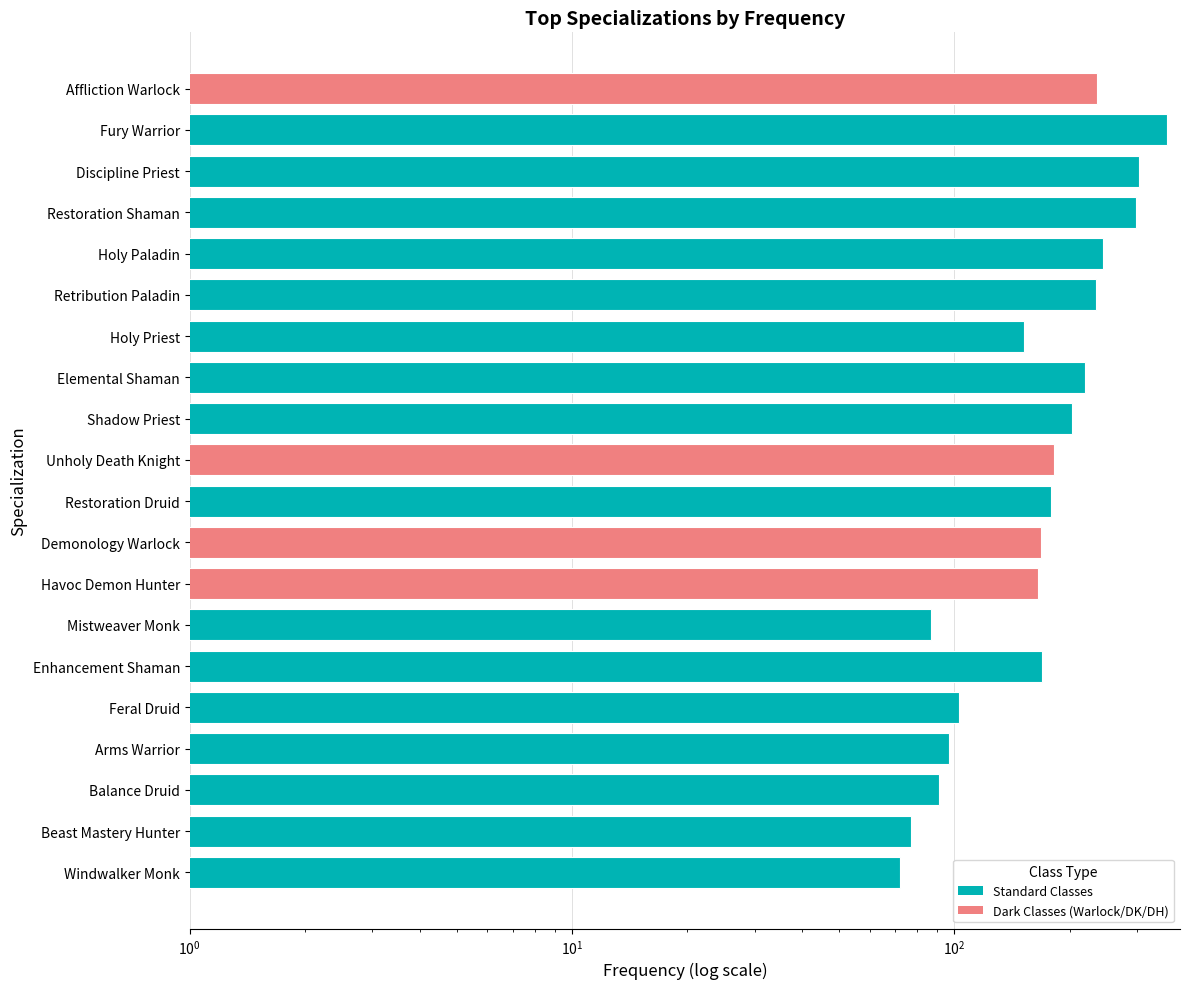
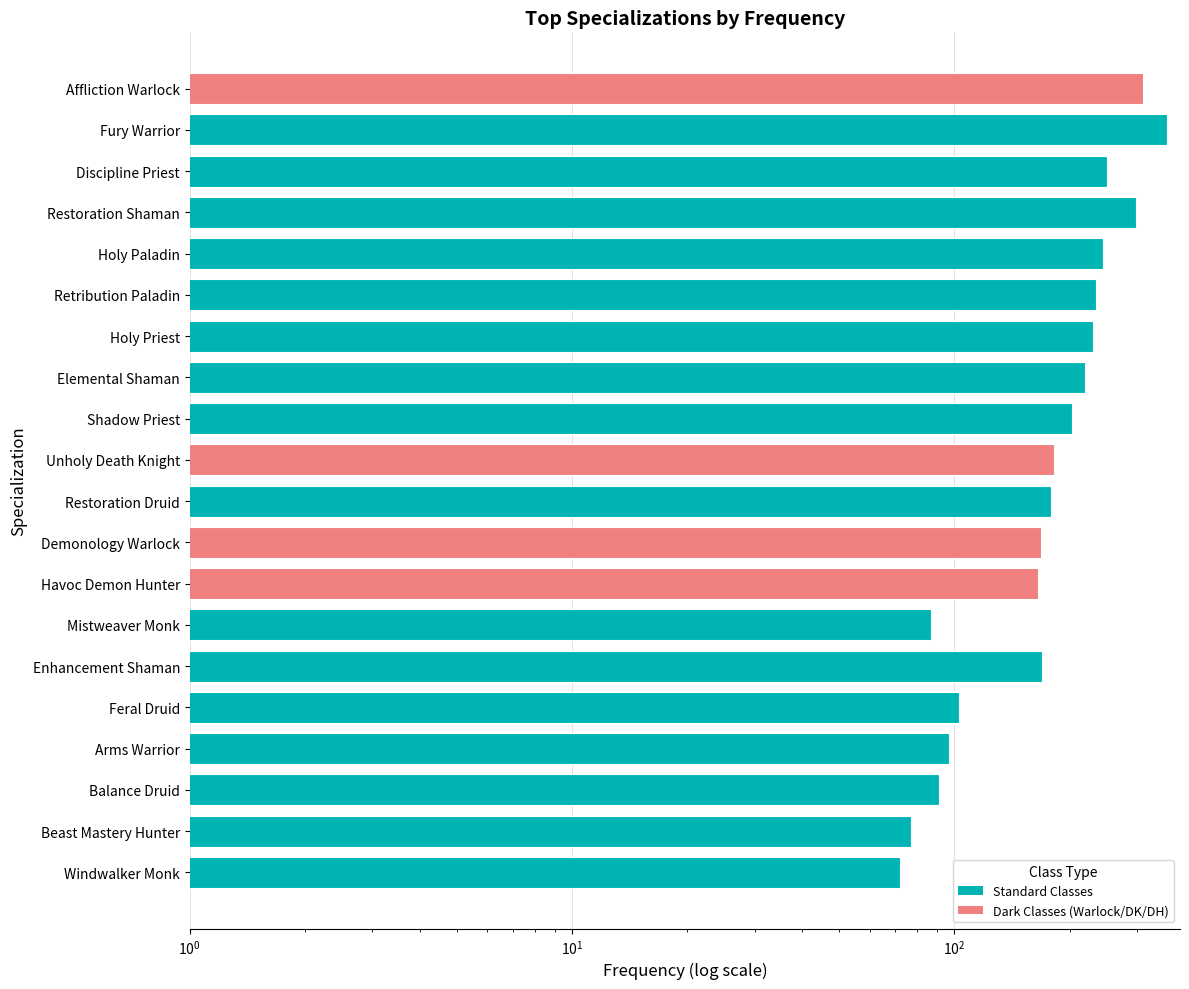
Affliction Warlock: 240 -> 310
Discipline Priest: 300 -> 250
Holy Priest: 152 -> 230
